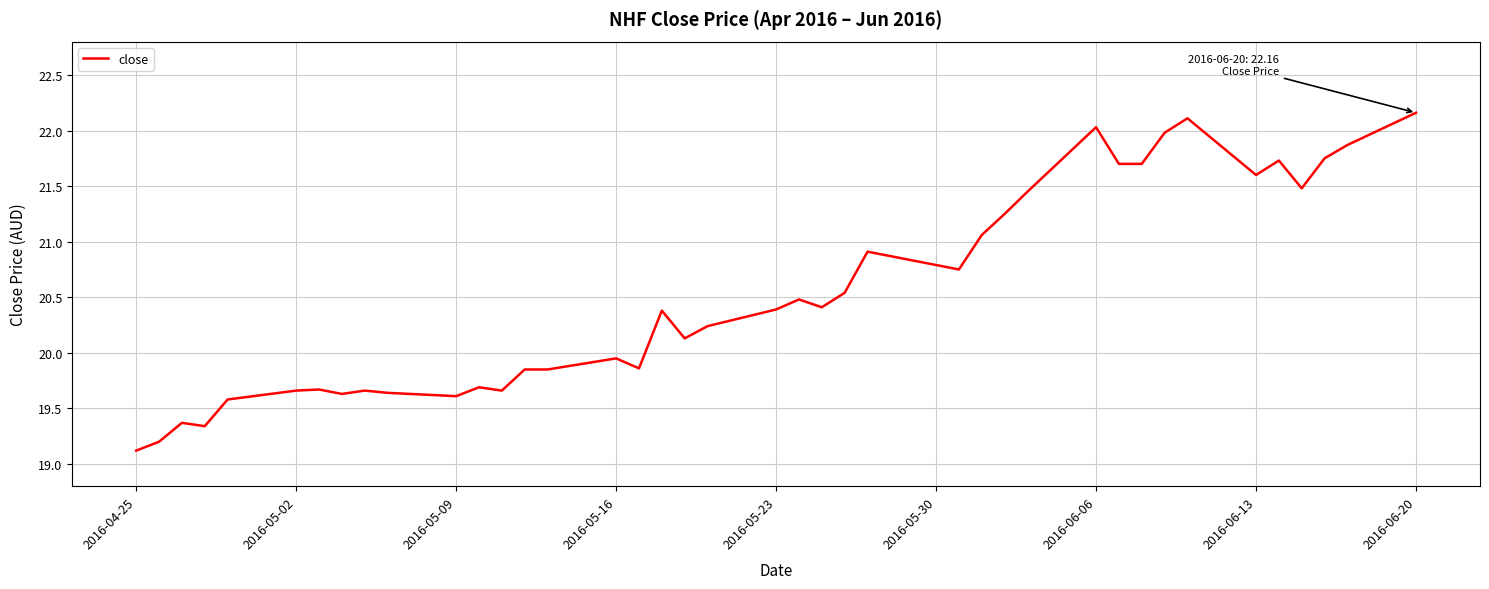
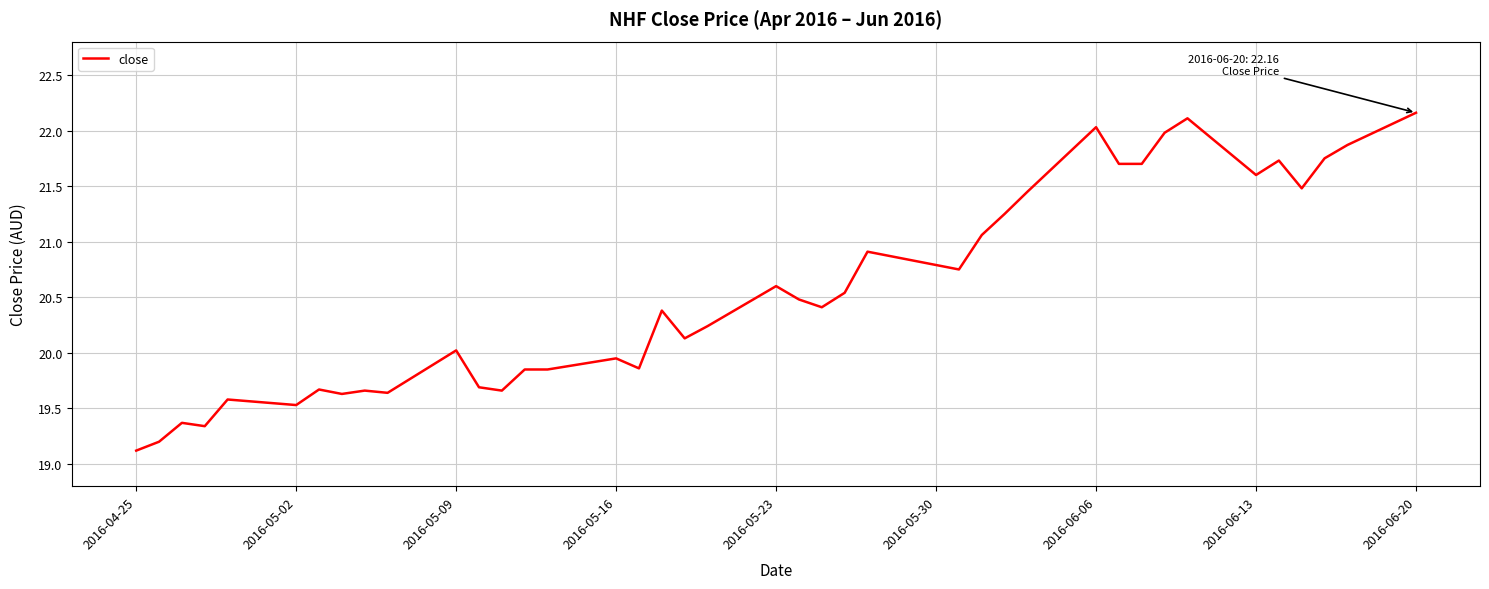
2016-05-02: 19.66 -> 19.53
2016-05-09: 19.61 -> 20.02
2016-05-23: 20.39 -> 20.60
